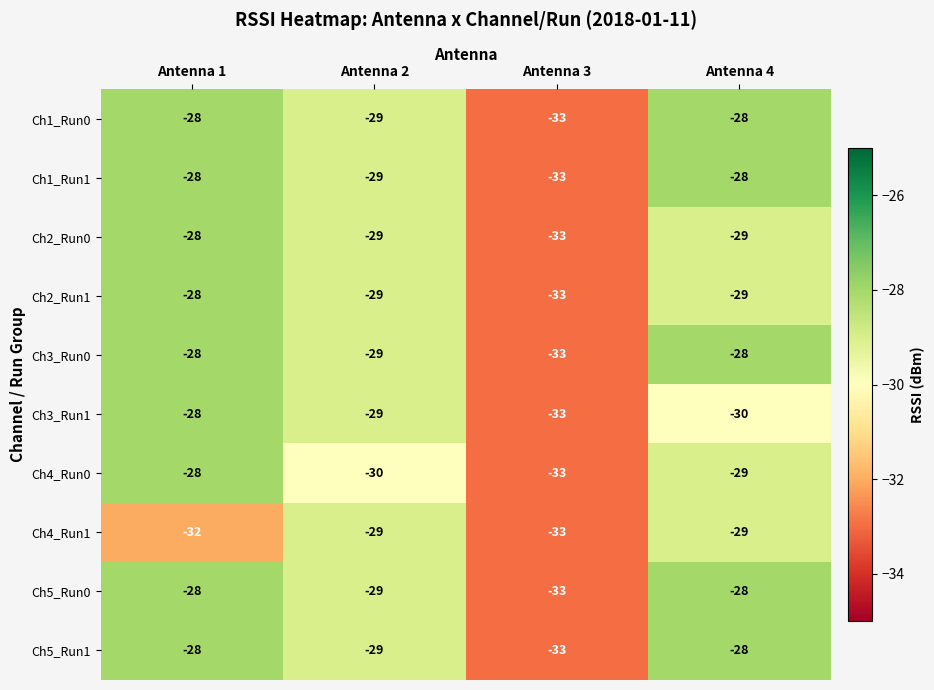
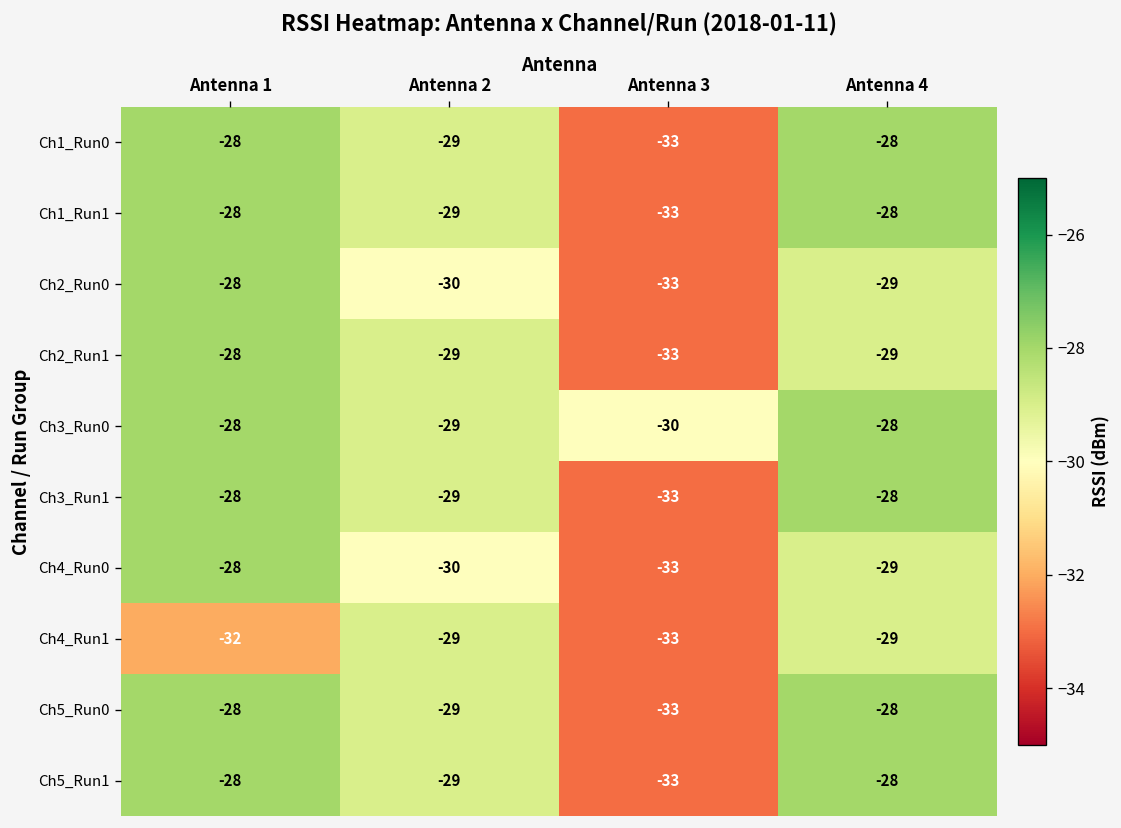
Ch2_Run0, Antenna 2: -29 -> -30
Ch3_Run0, Antenna 3: -33 -> -30
Ch3_Run1, Antenna 4: -30 -> -28
